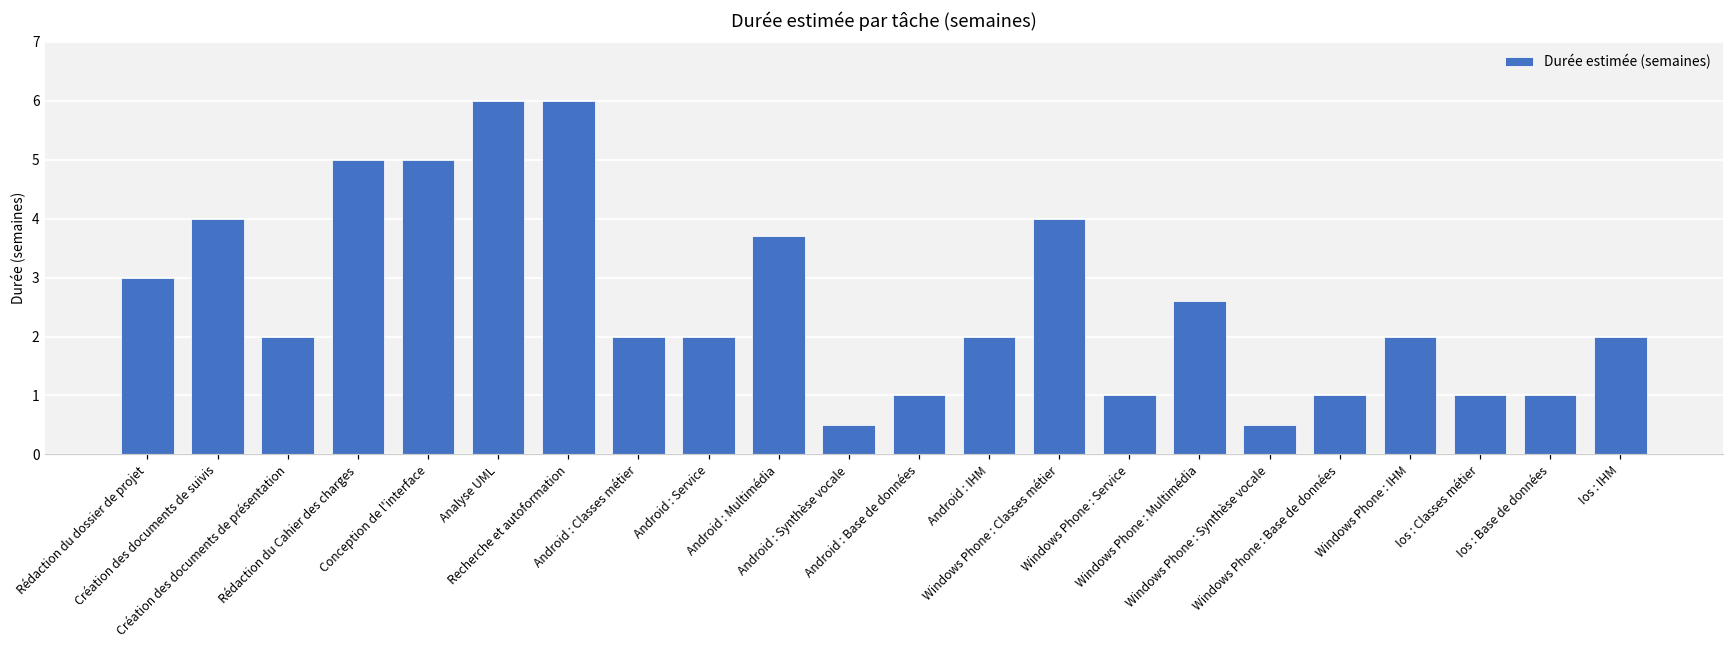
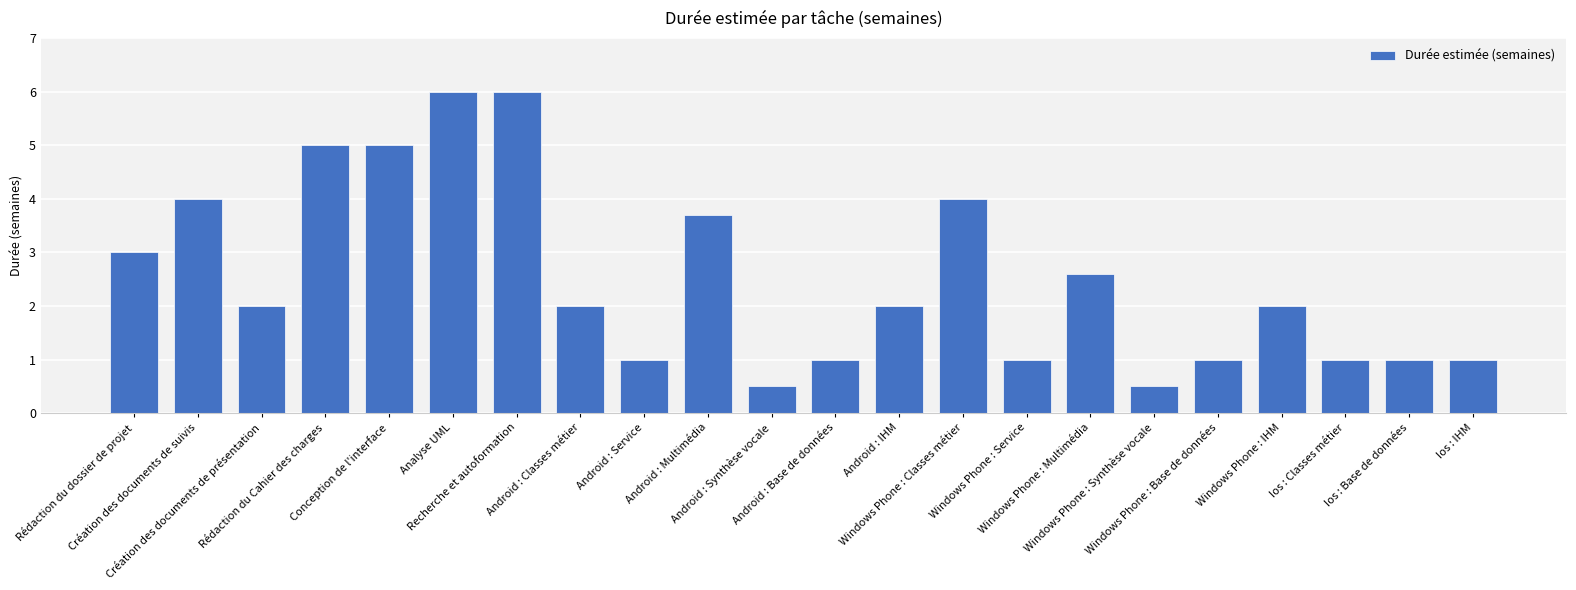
Android : Service: 2 -> 1
Ios : IHM: 2 -> 1
